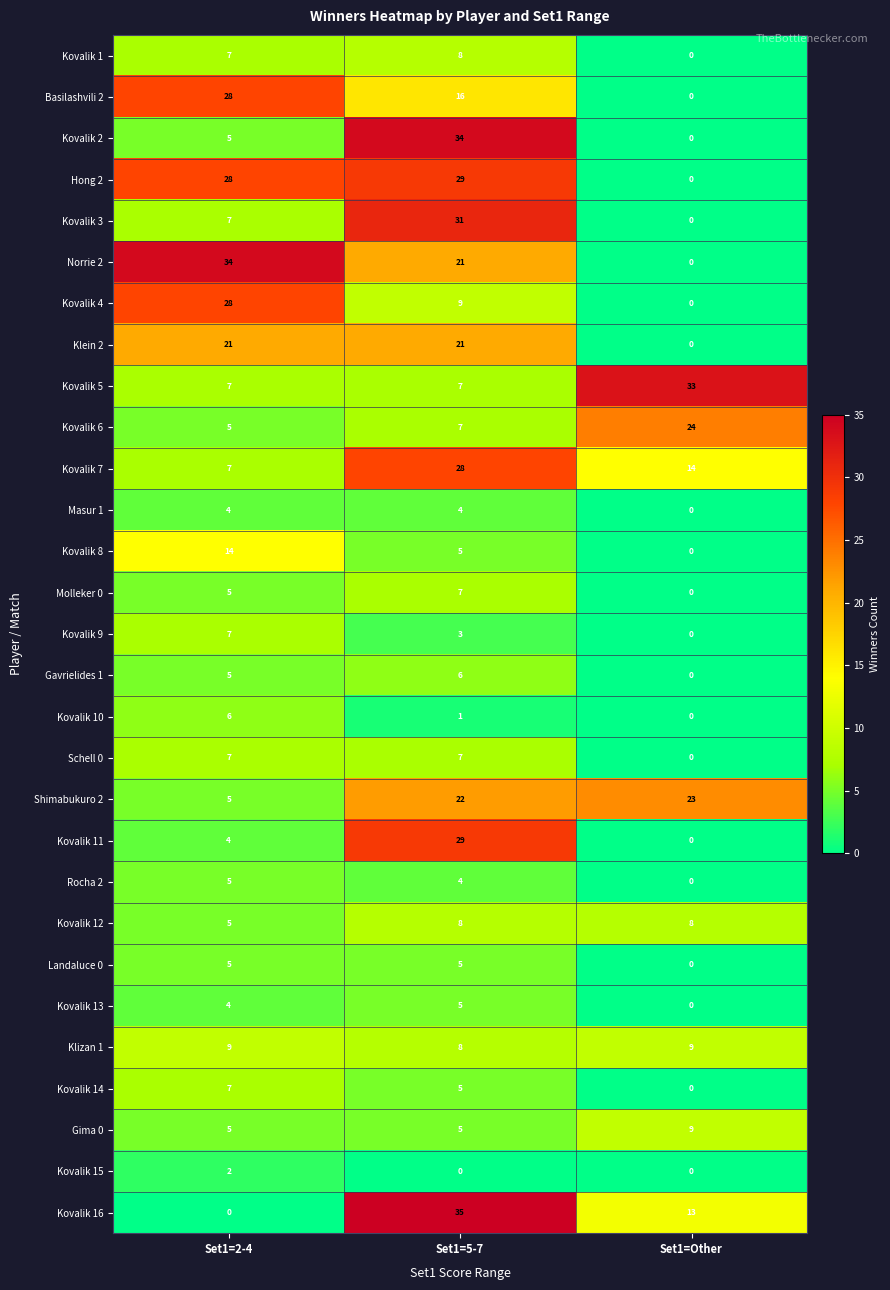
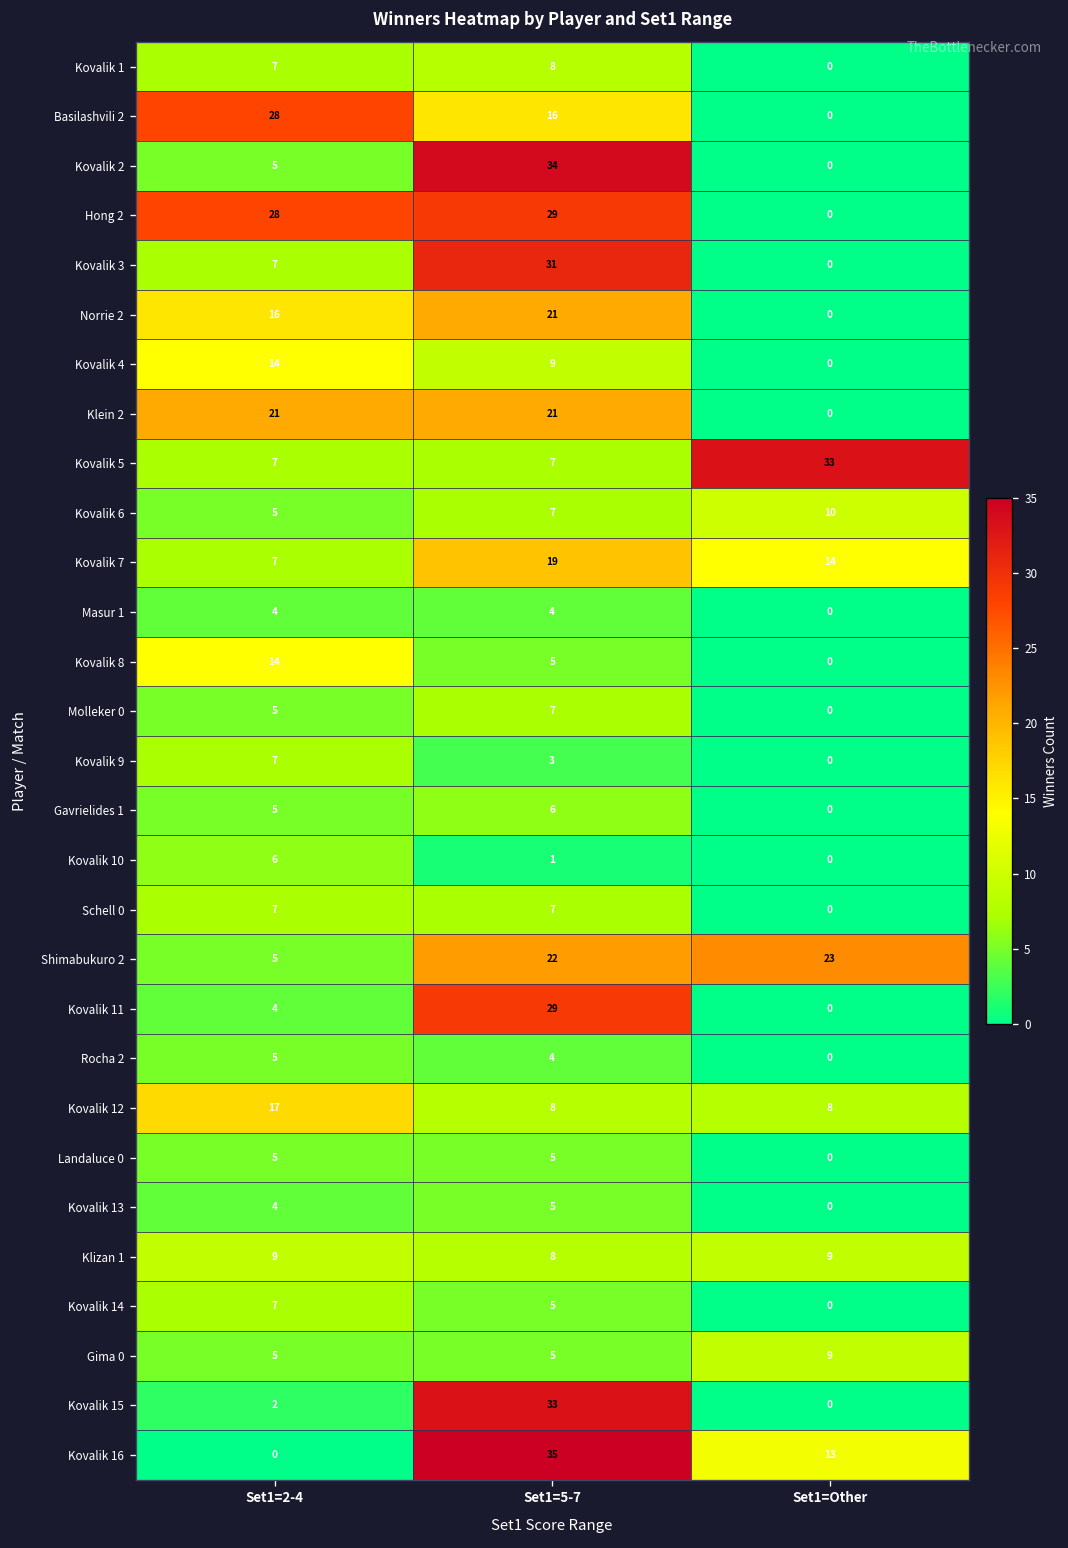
Norrie 2, Set1=2-4: 34 -> 16
Kovalik 4, Set1=2-4: 28 -> 14
Kovalik 6, Set1=Other: 24 -> 10
Kovalik 7, Set1=5-7: 28 -> 19
Kovalik 12, Set1=2-4: 5 -> 17
Kovalik 15, Set1=5-7: 0 -> 33
